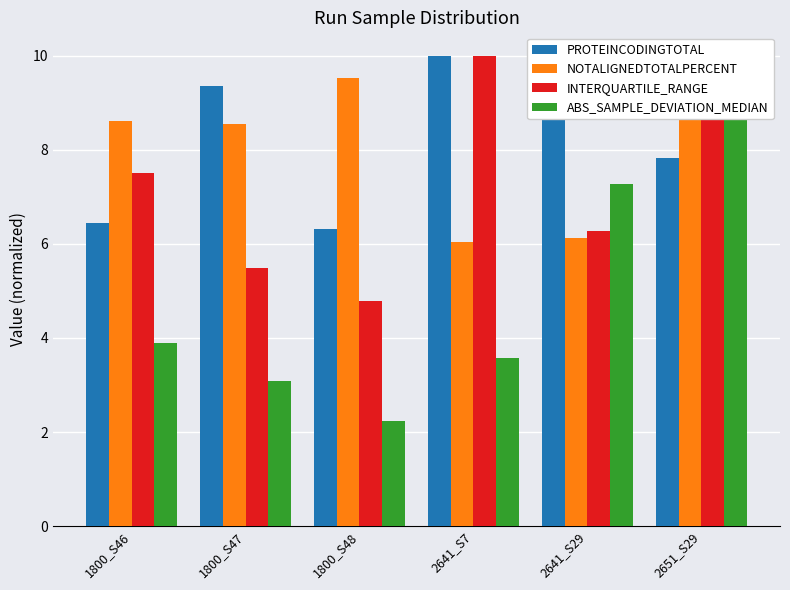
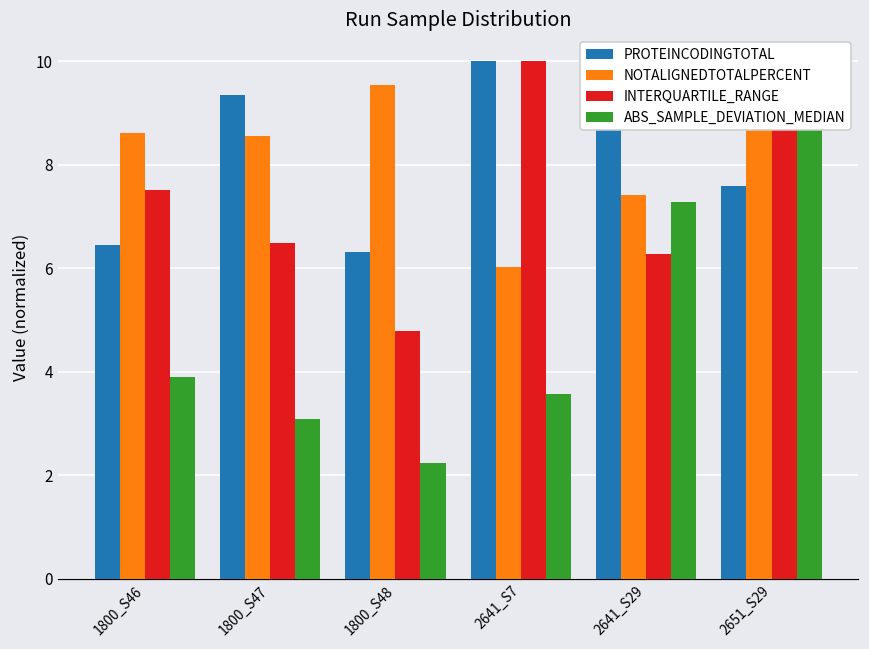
INTERQUARTILE_RANGE, 1800_S47: 5.5 -> 6.5
NOTALIGNEDTOTALPERCENT, 2641_S29: 6.1 -> 7.4
PROTEINCODINGTOTAL, 2651_S29: 7.8 -> 7.6
